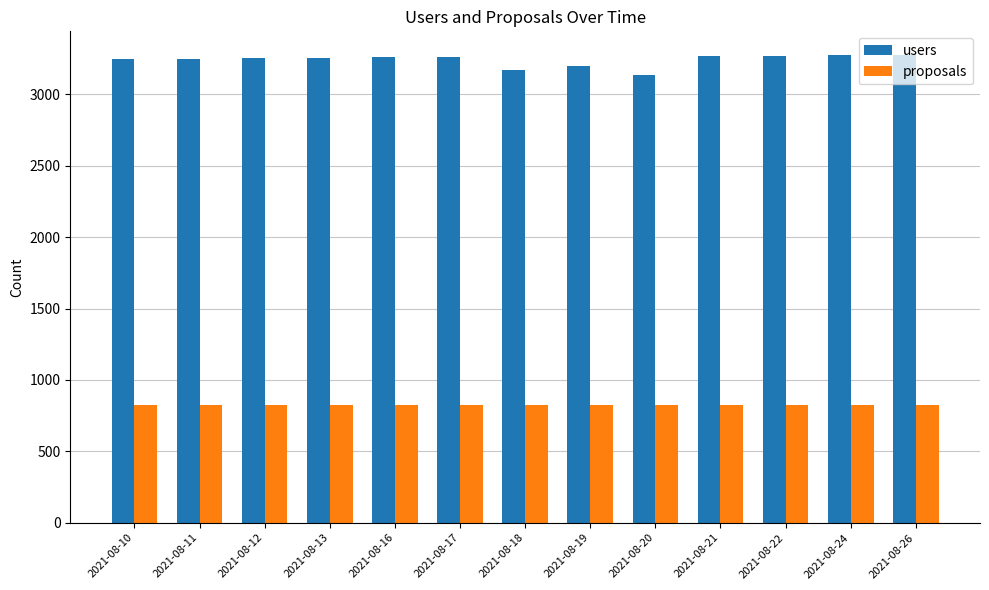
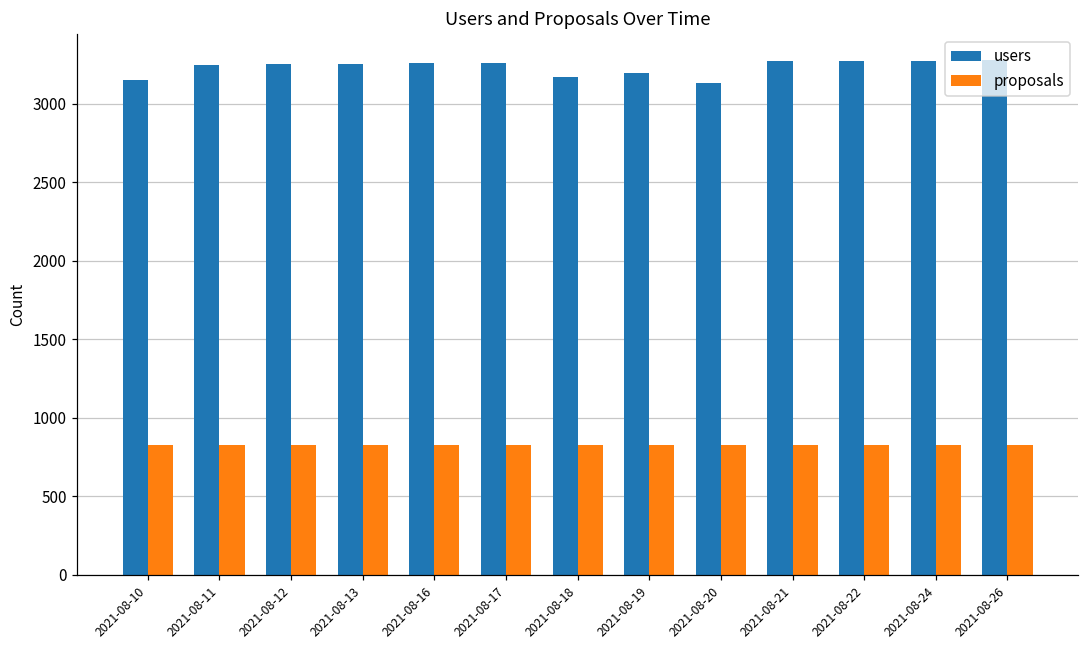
users, 2021-08-10: 3240 -> 3150
